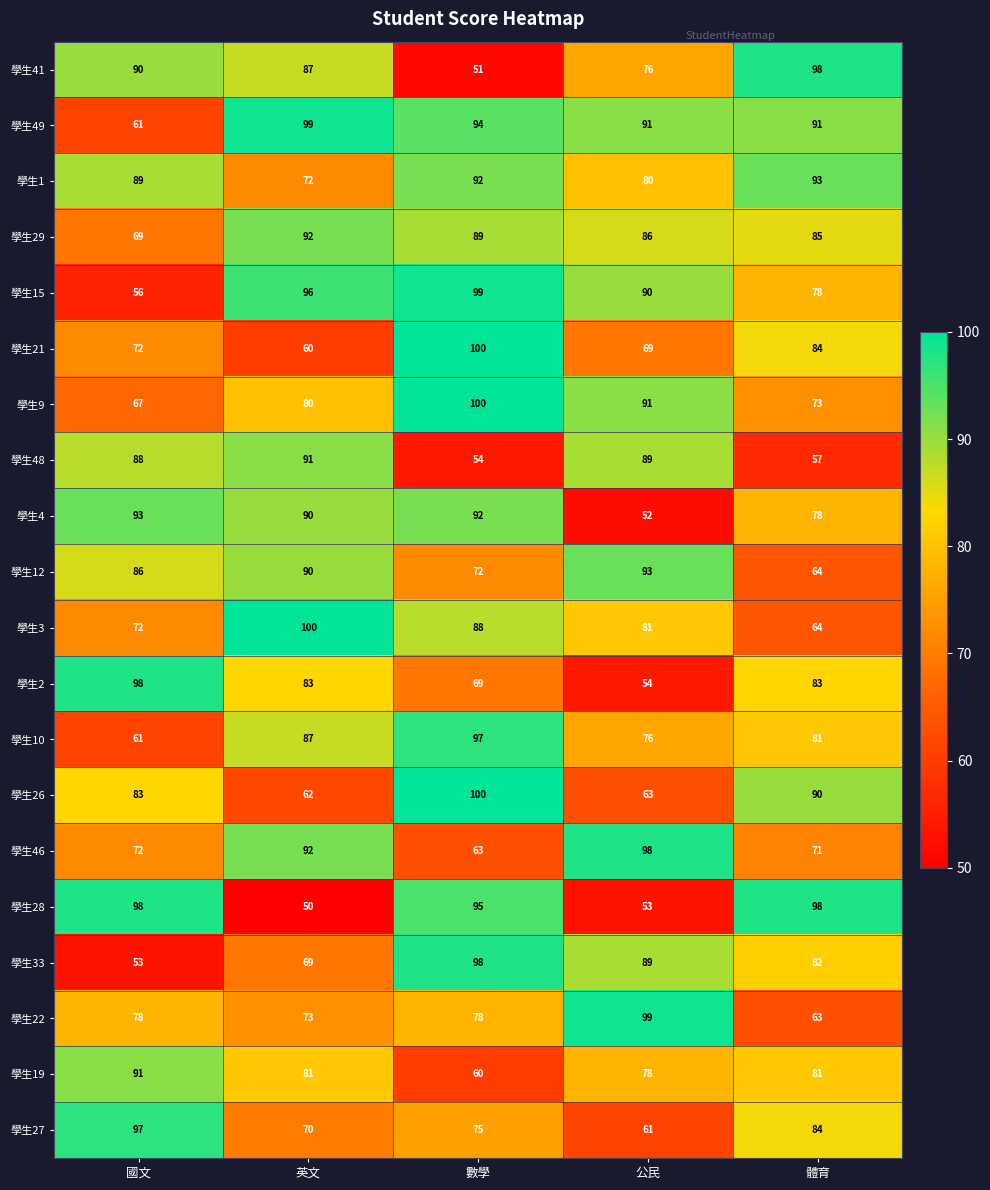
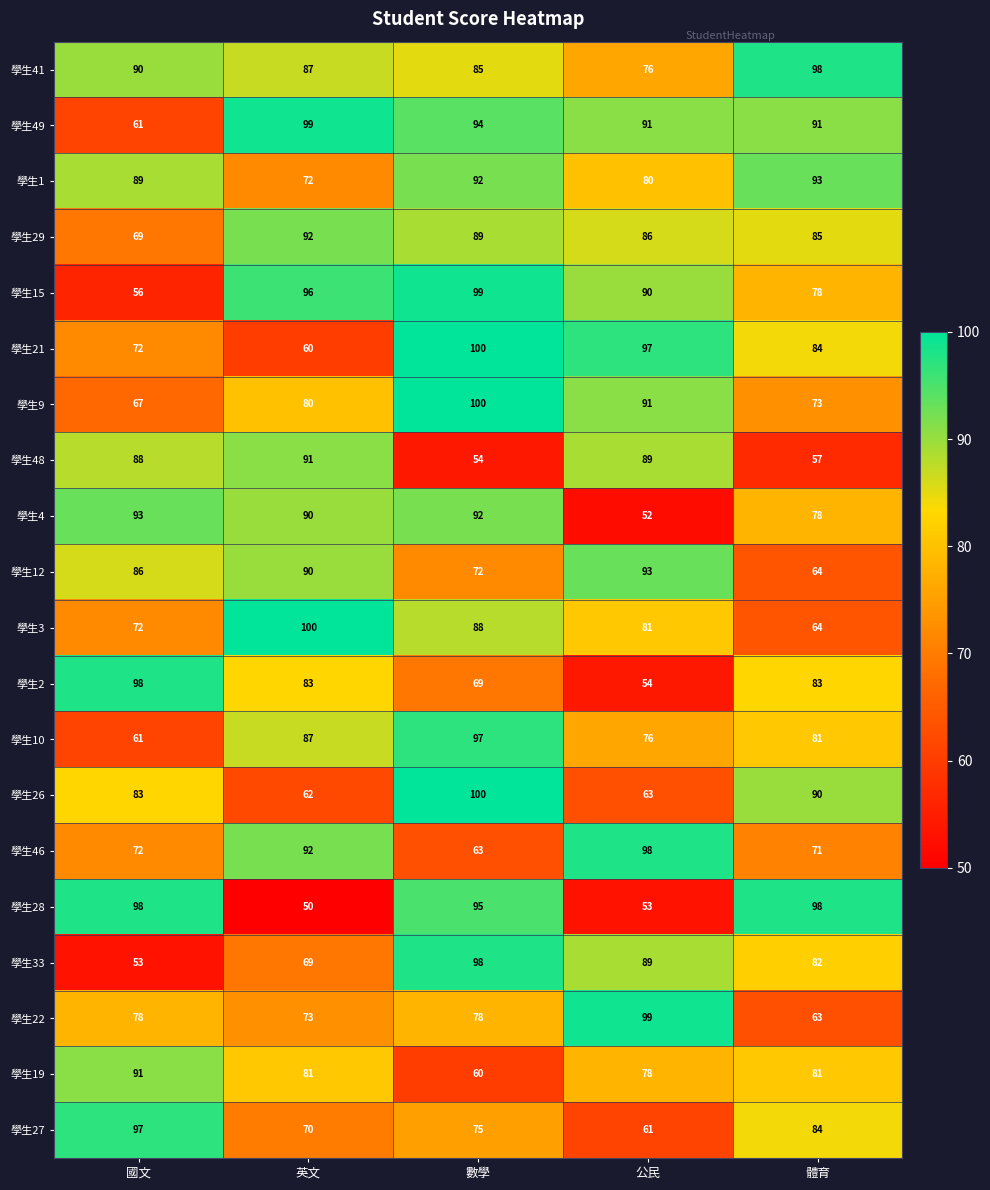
學生41, 數學: 51 -> 85
學生21, 公民: 69 -> 97
